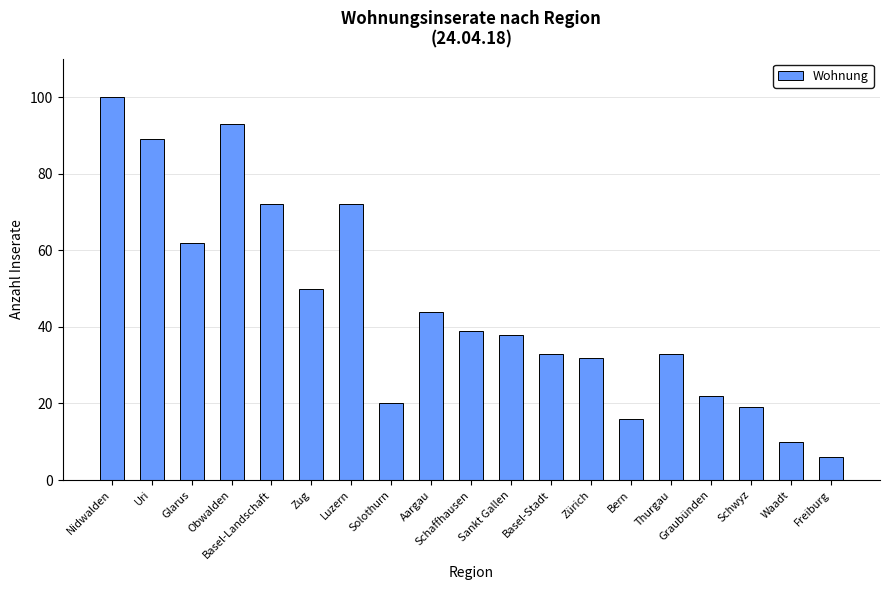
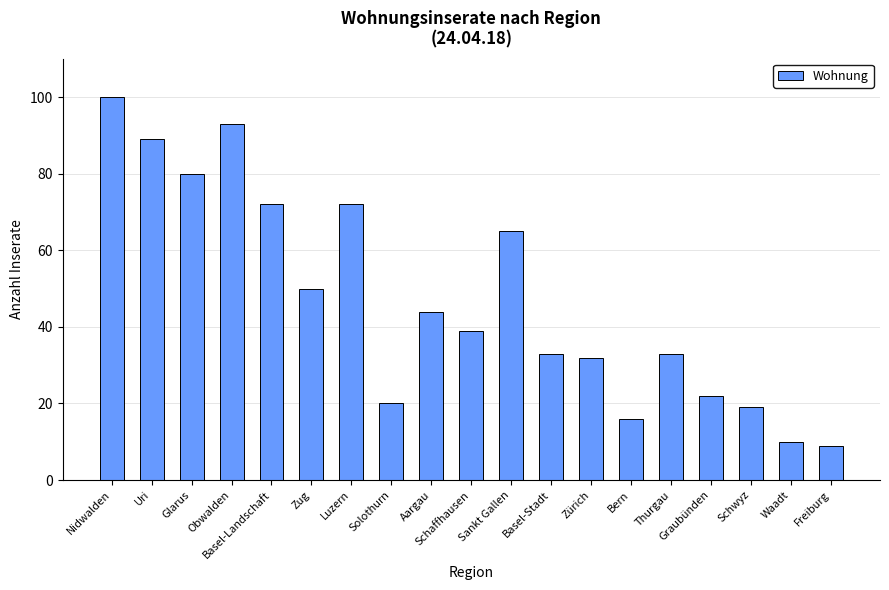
Glarus: 62 -> 80
Sankt Gallen: 38 -> 65
Freiburg: 6 -> 9
